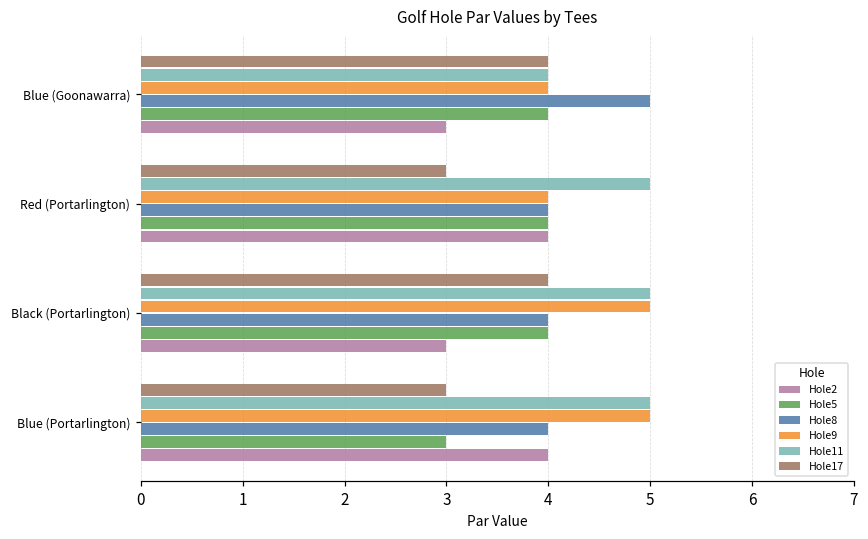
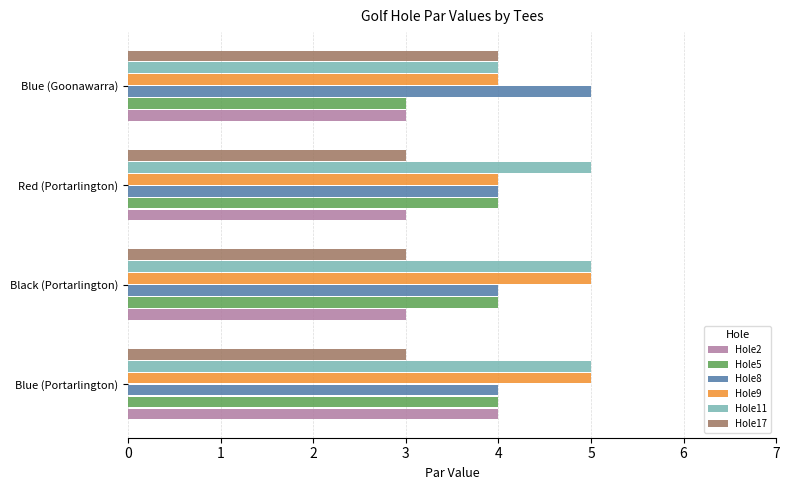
Hole5, Blue (Goonawarra): 4 -> 3
Hole2, Red (Portarlington): 4 -> 3
Hole17, Black (Portarlington): 4 -> 3
Hole5, Blue (Portarlington): 3 -> 4
